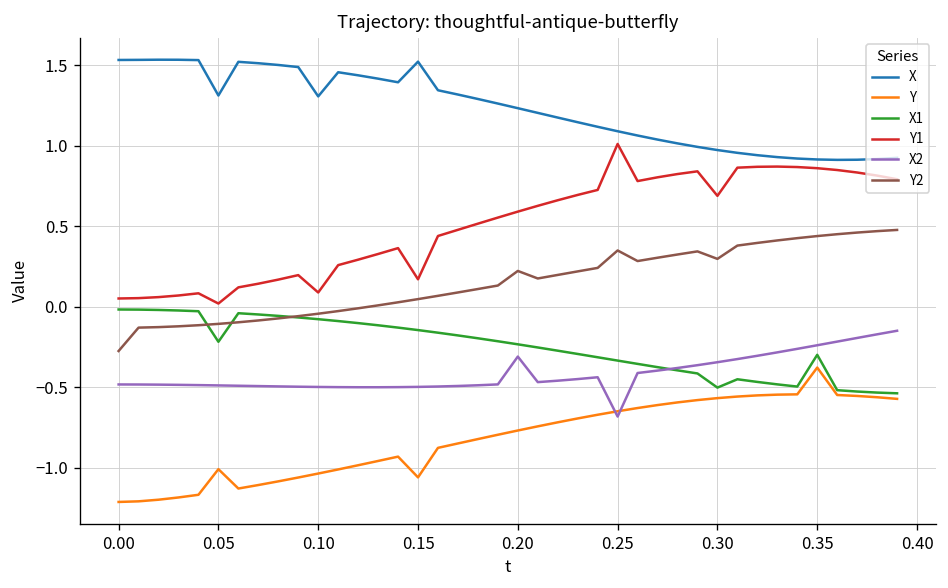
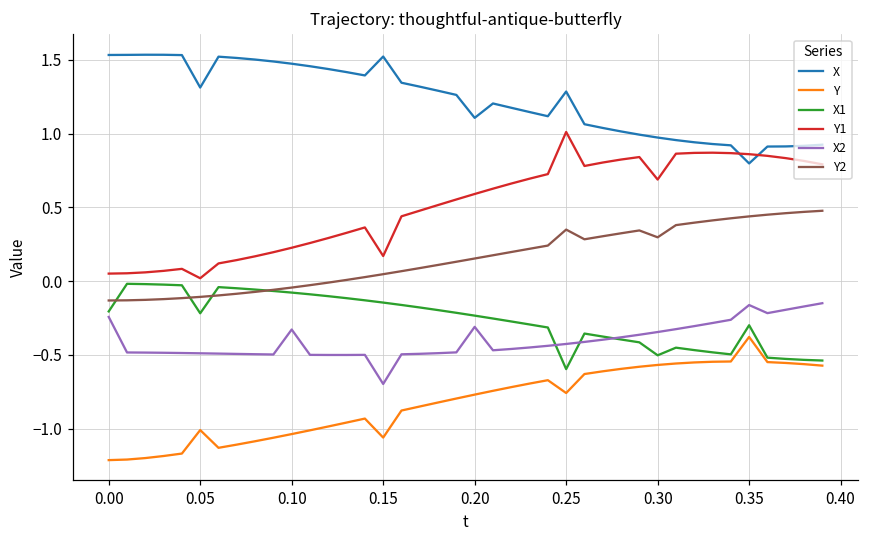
X1, 0.00: -0.02 -> -0.20
X2, 0.00: -0.48 -> -0.24
Y2, 0.00: -0.27 -> -0.13
X, 0.10: 1.31 -> 1.47
Y1, 0.10: 0.09 -> 0.23
X2, 0.10: -0.50 -> -0.33
X2, 0.15: -0.50 -> -0.70
X, 0.20: 1.23 -> 1.11
Y2, 0.20: 0.22 -> 0.15
X, 0.25: 1.09 -> 1.29
Y, 0.25: -0.65 -> -0.76
X1, 0.25: -0.33 -> -0.60
X2, 0.25: -0.68 -> -0.43
X, 0.35: 0.91 -> 0.80
X2, 0.35: -0.24 -> -0.16
